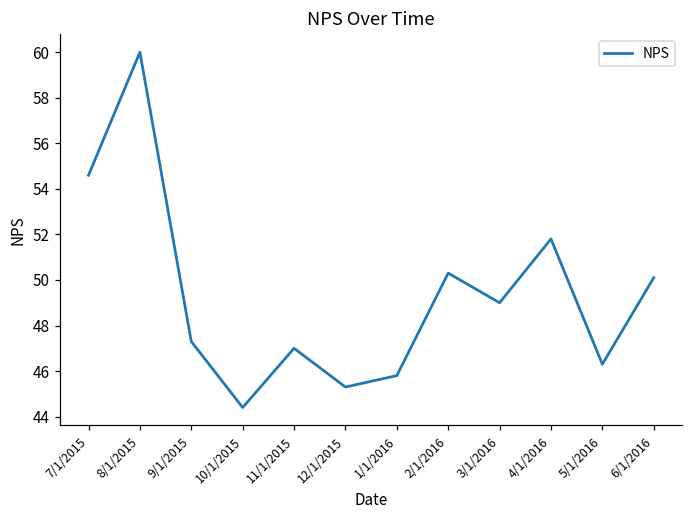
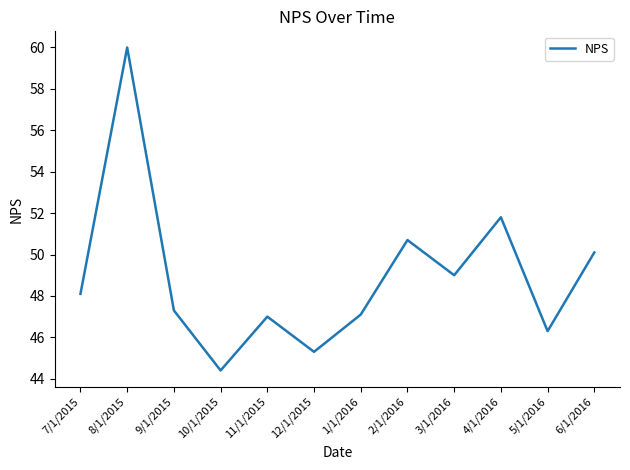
7/1/2015: 54.6 -> 48.1
1/1/2016: 45.8 -> 47.1
2/1/2016: 50.3 -> 50.7
